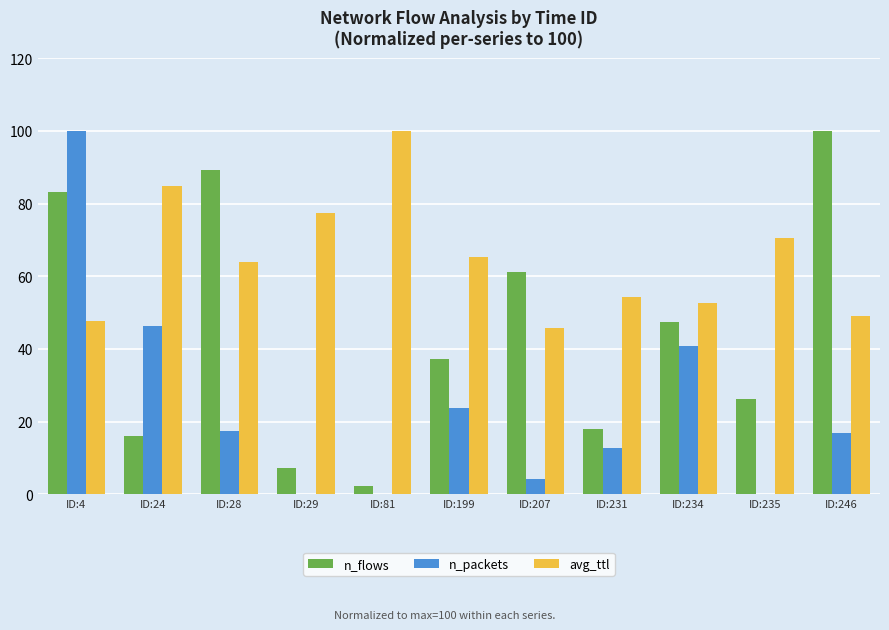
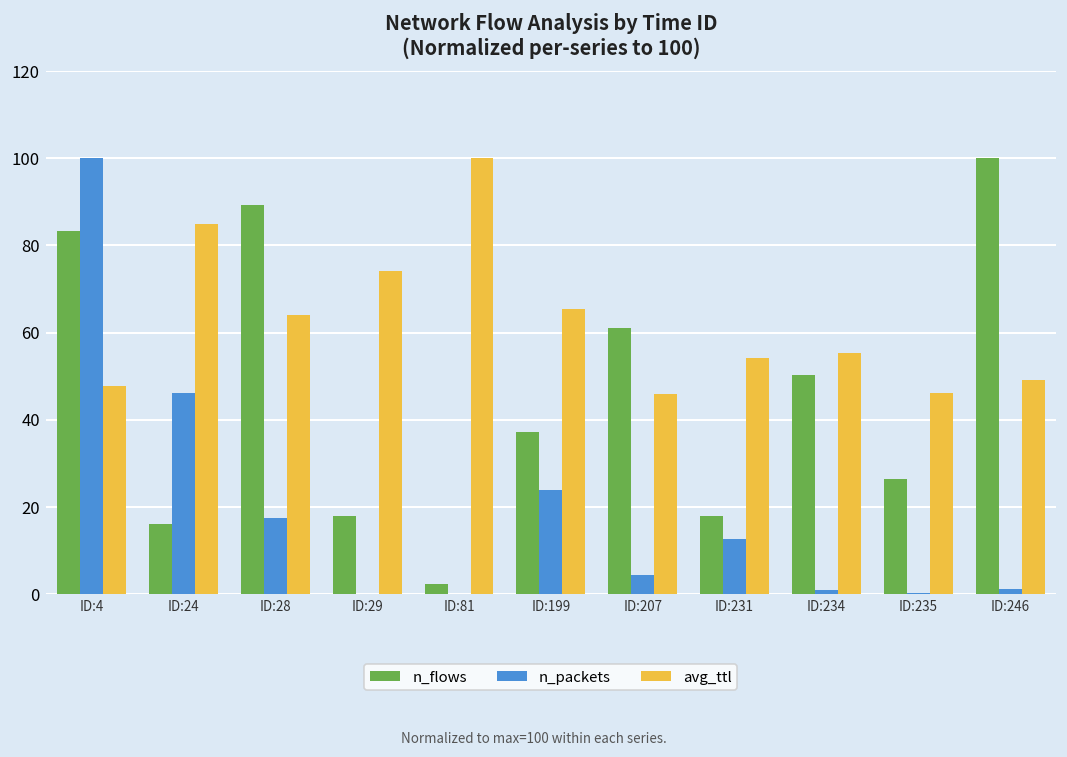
n_flows, ID:29: 7 -> 18
avg_ttl, ID:29: 77 -> 74
n_flows, ID:234: 47 -> 50
n_packets, ID:234: 41 -> 1
avg_ttl, ID:234: 53 -> 55
avg_ttl, ID:235: 71 -> 46
n_packets, ID:246: 17 -> 1
